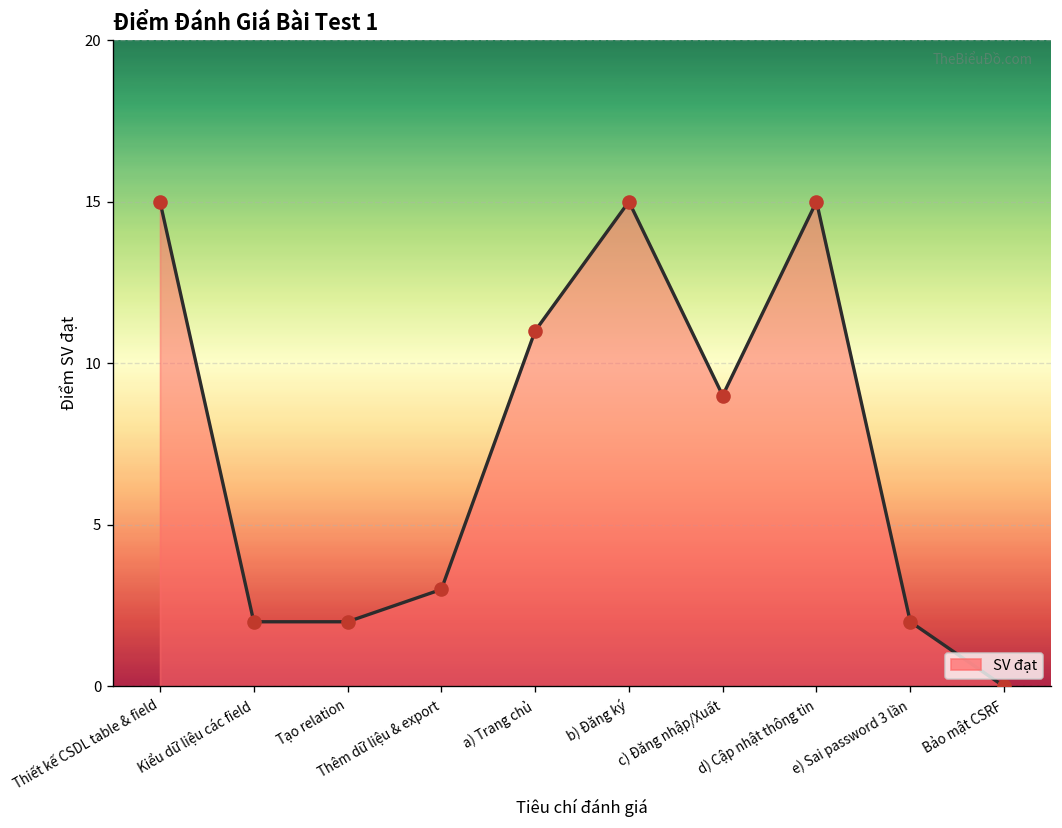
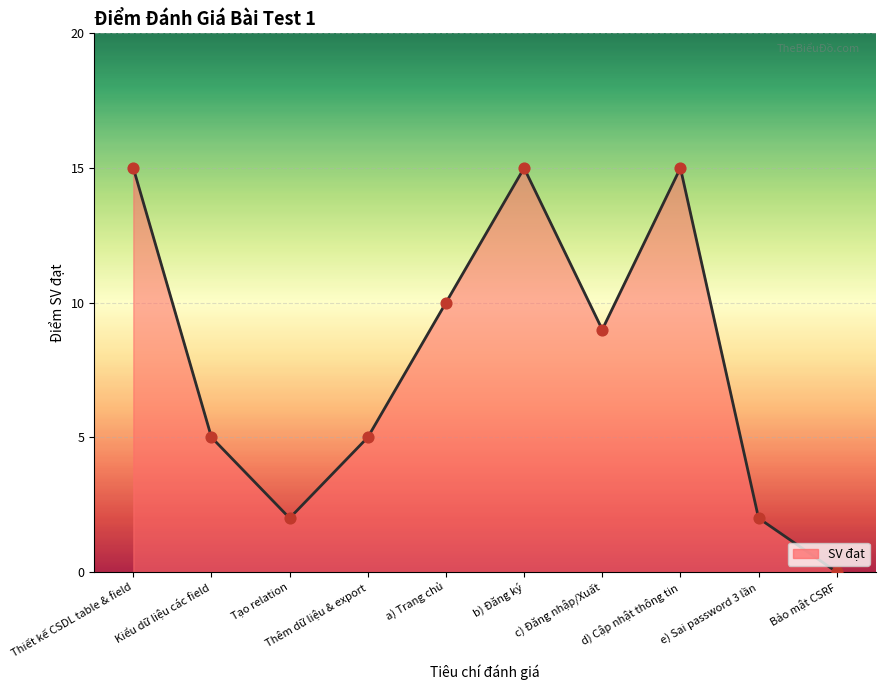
Kiểu dữ liệu các field: 2 -> 5
Thêm dữ liệu & export: 3 -> 5
a) Trang chủ: 11 -> 10
